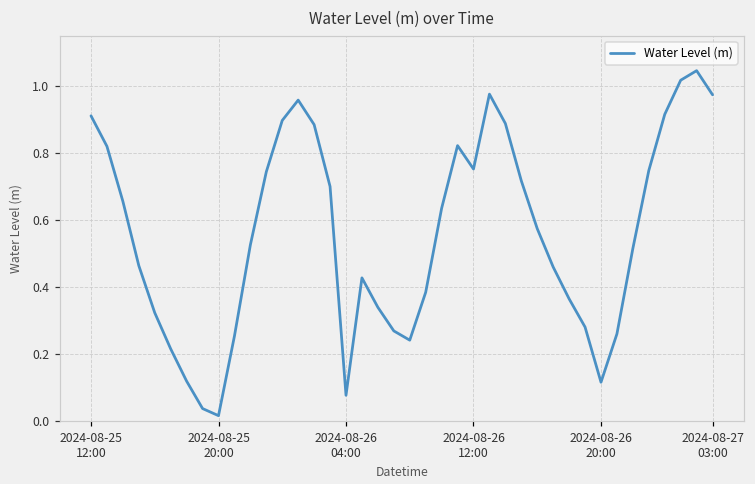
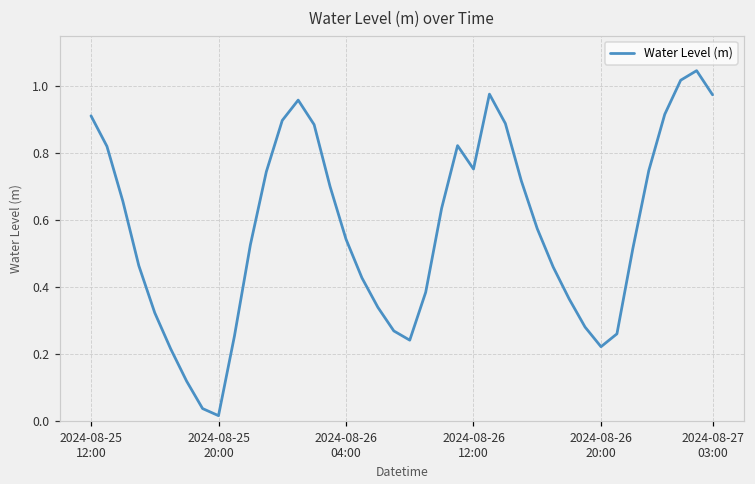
2024-08-26 04:00: 0.08 -> 0.54
2024-08-26 20:00: 0.12 -> 0.22
